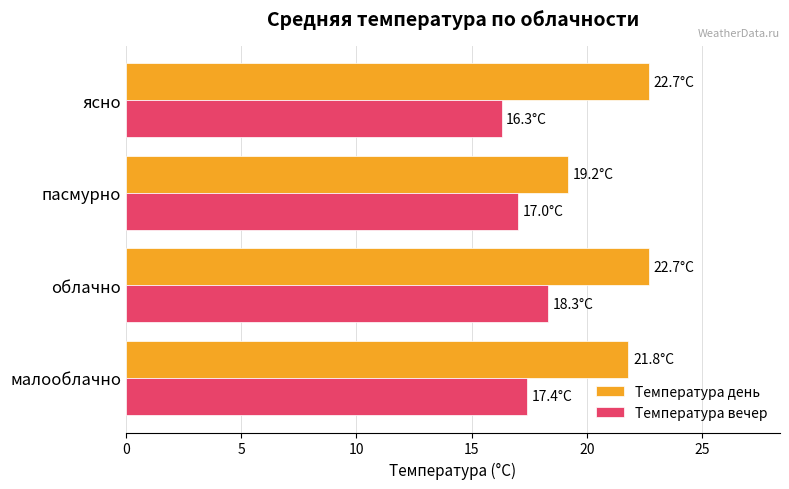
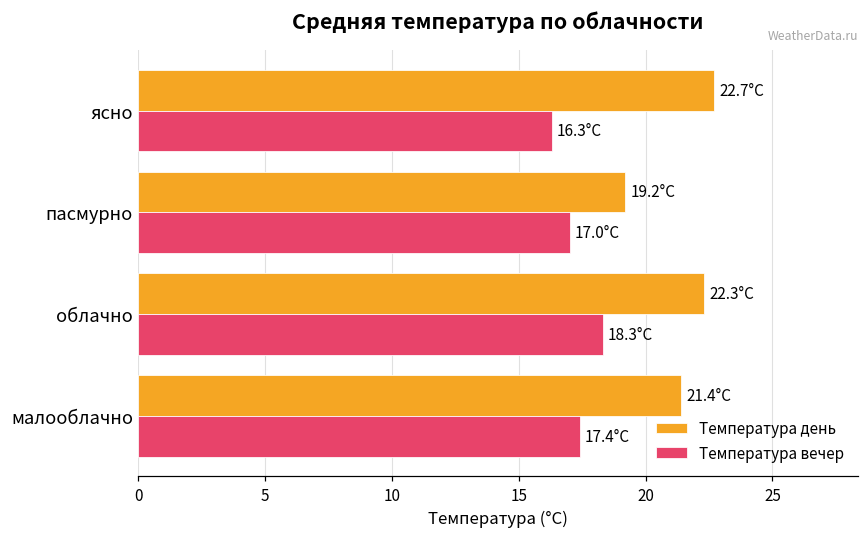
Температура день, облачно: 22.7°C -> 22.3°C
Температура день, малооблачно: 21.8°C -> 21.4°C
